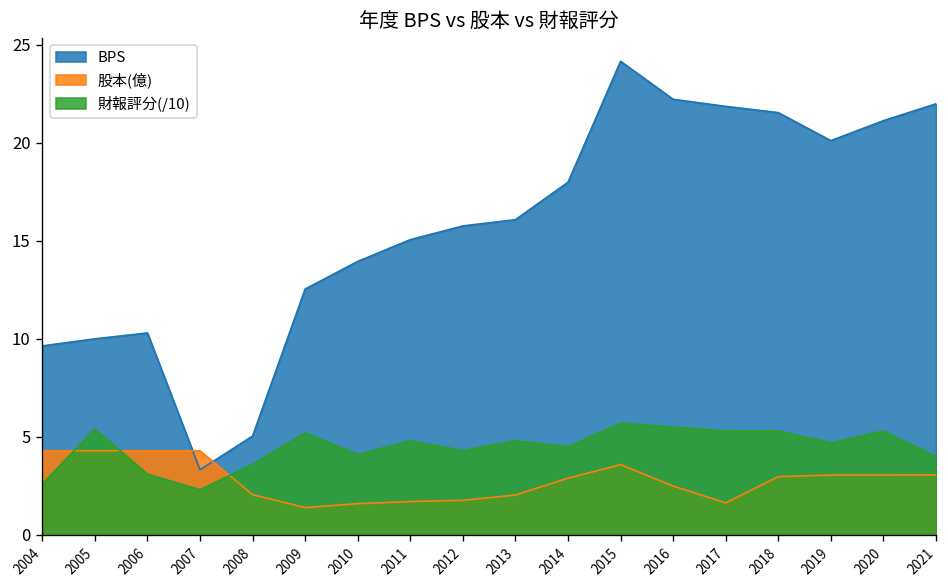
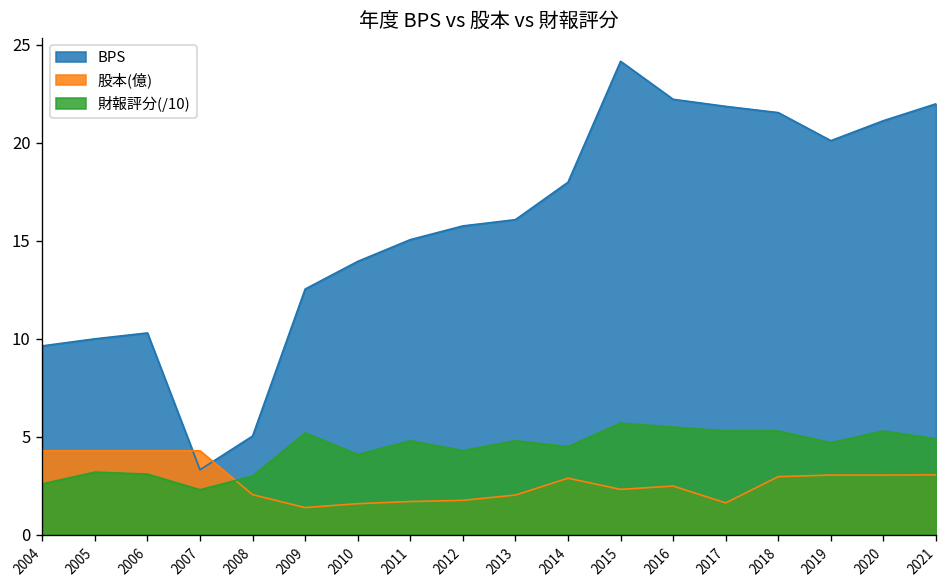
財報評分(/10), 2005: 5.4 -> 3.2
財報評分(/10), 2008: 3.6 -> 3.0
股本(億), 2015: 3.6 -> 2.3
財報評分(/10), 2021: 4.0 -> 4.9
